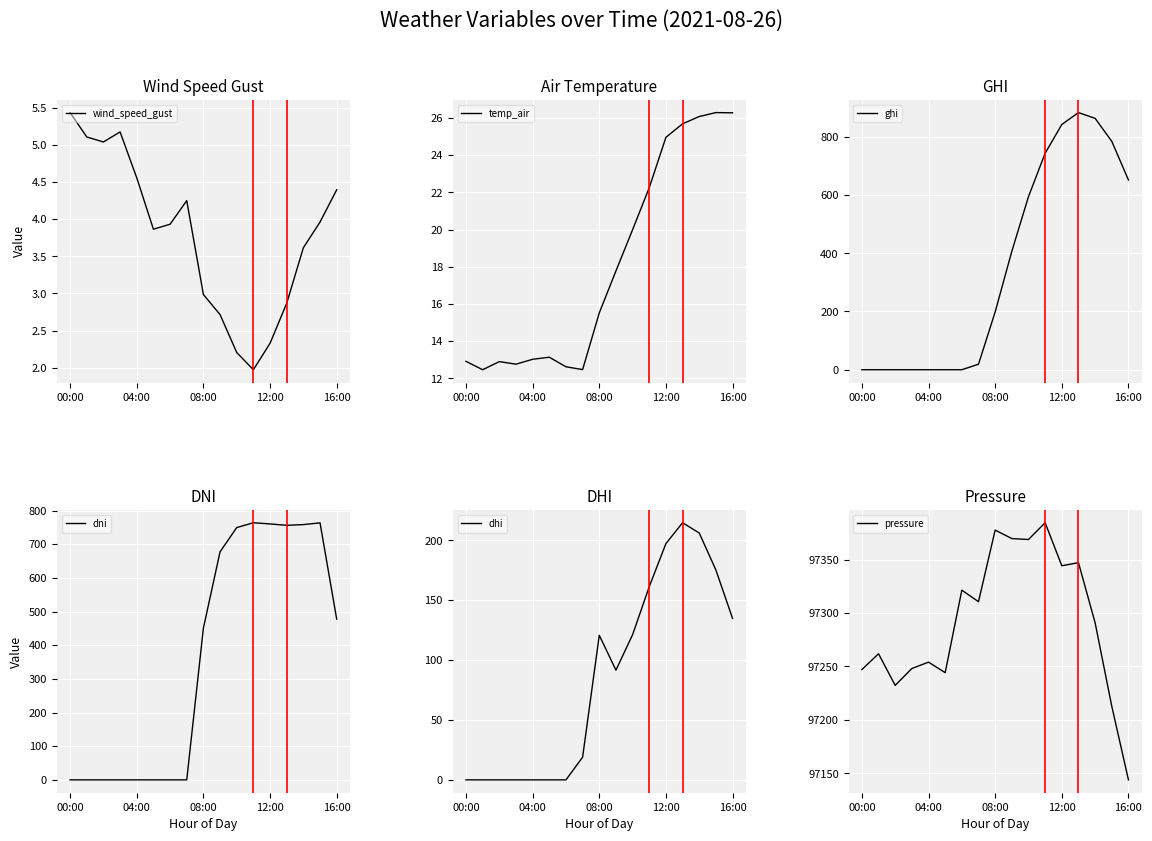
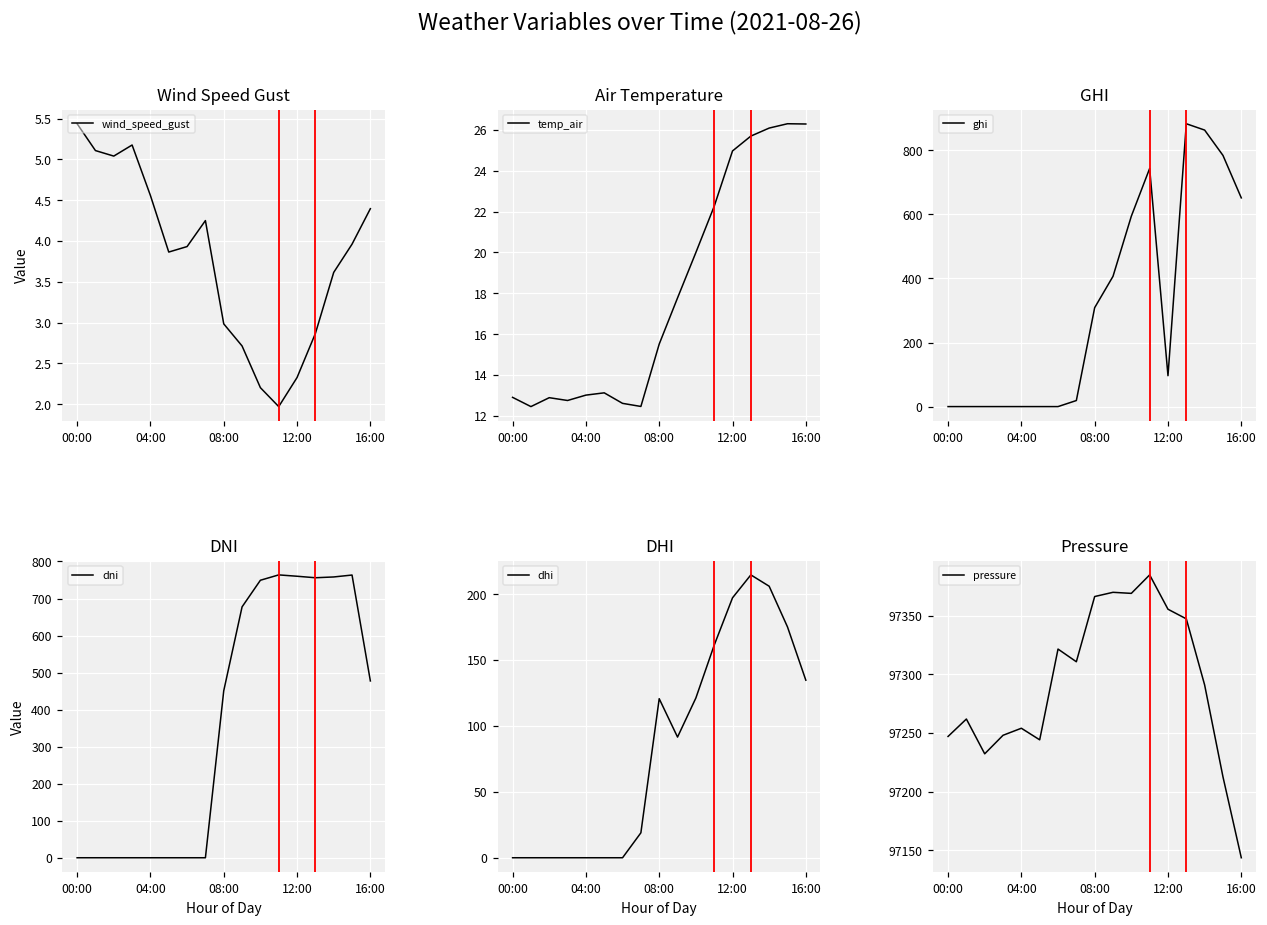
GHI, 08:00: 200 -> 310
GHI, 12:00: 840 -> 100
Pressure, 08:00: 97378 -> 97366
Pressure, 12:00: 97344 -> 97355
